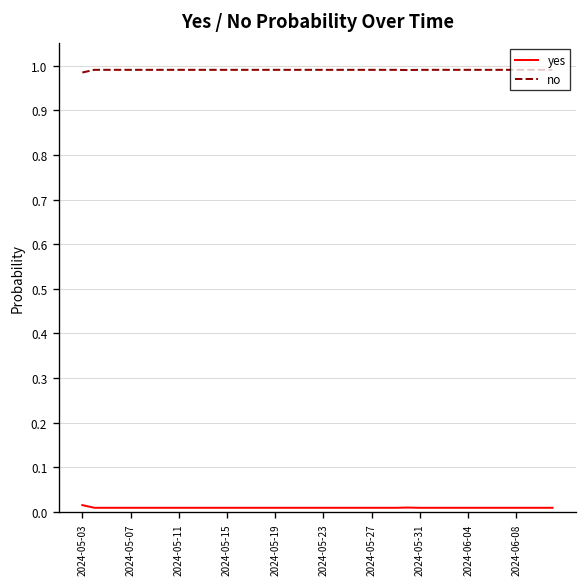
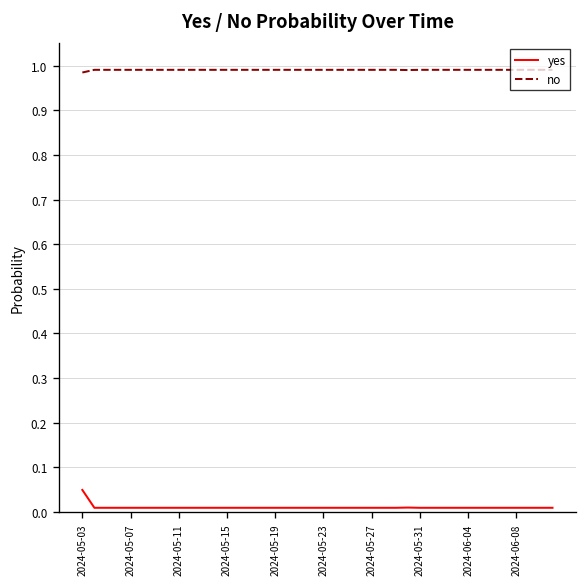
yes, 2024-05-03: 0.02 -> 0.05
